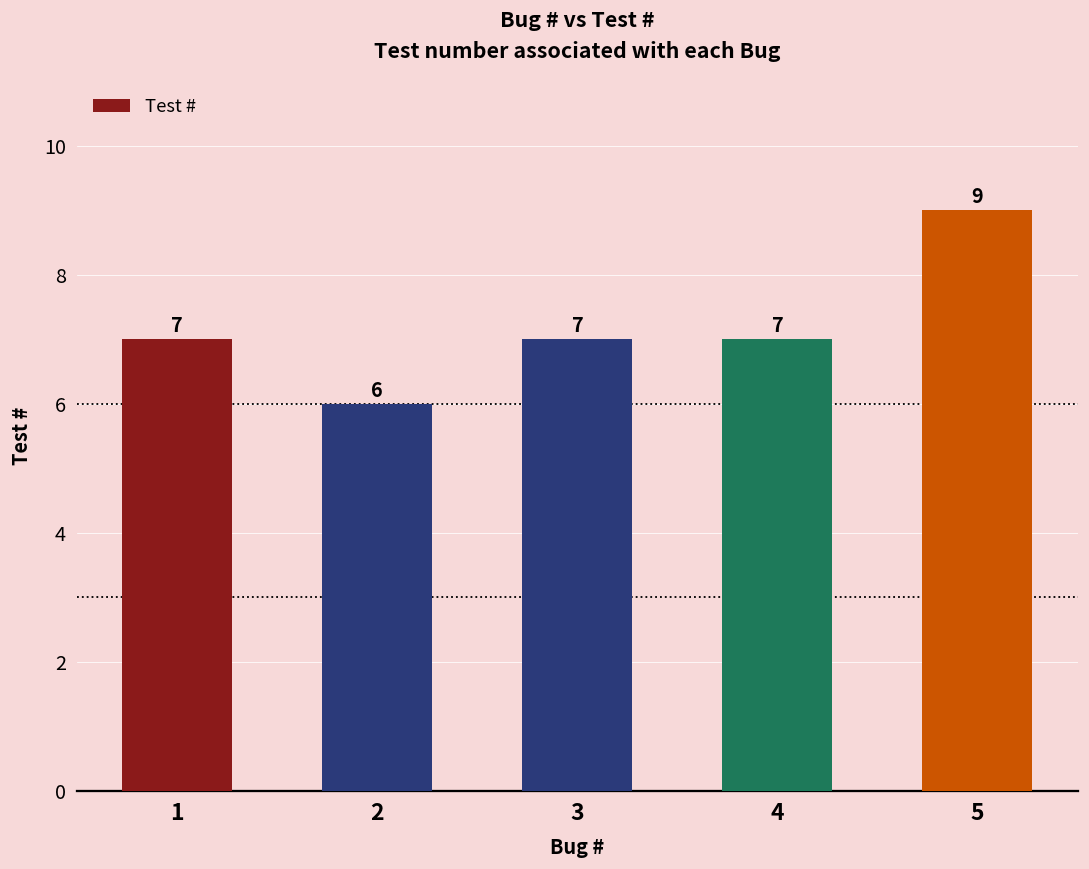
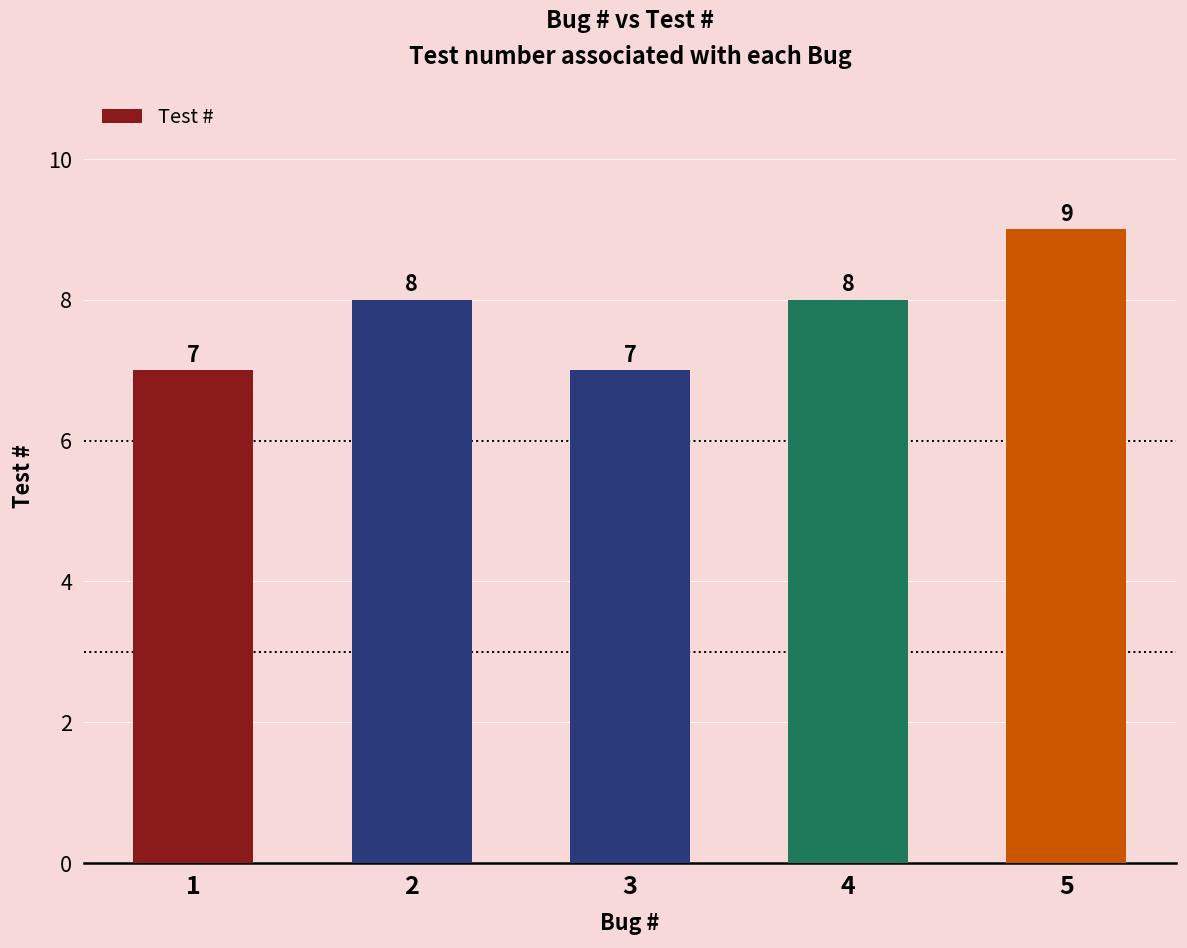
2: 6 -> 8
4: 7 -> 8
